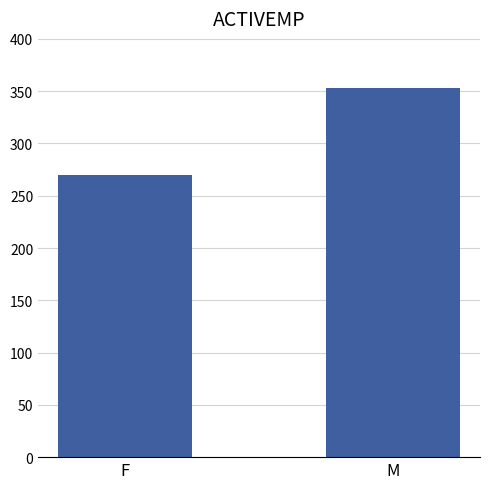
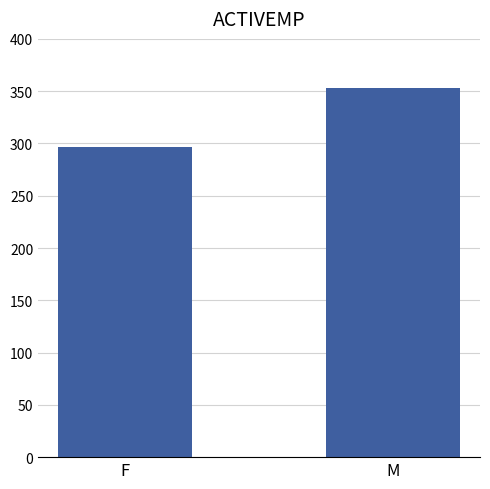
F: 270 -> 297
